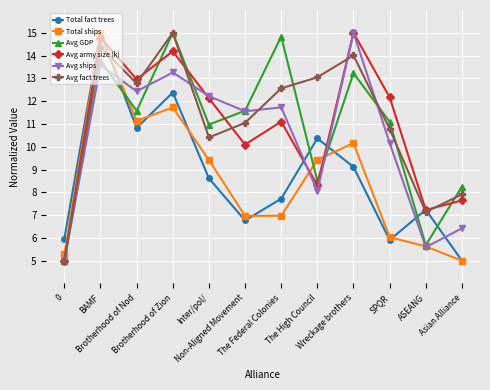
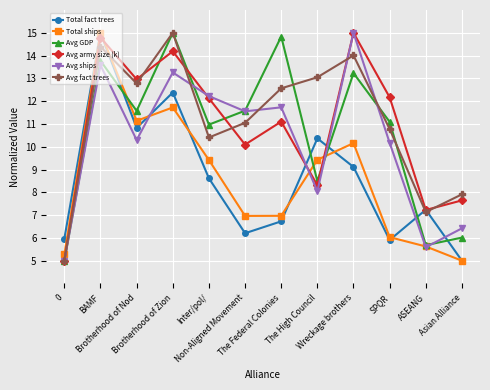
Avg ships, Brotherhood of Nod: 12.4 -> 10.3
Total fact trees, Non-Aligned Movement: 6.8 -> 6.2
Total fact trees, The Federal Colonies: 7.7 -> 6.7
Avg GDP, Asian Alliance: 8.3 -> 6.0
